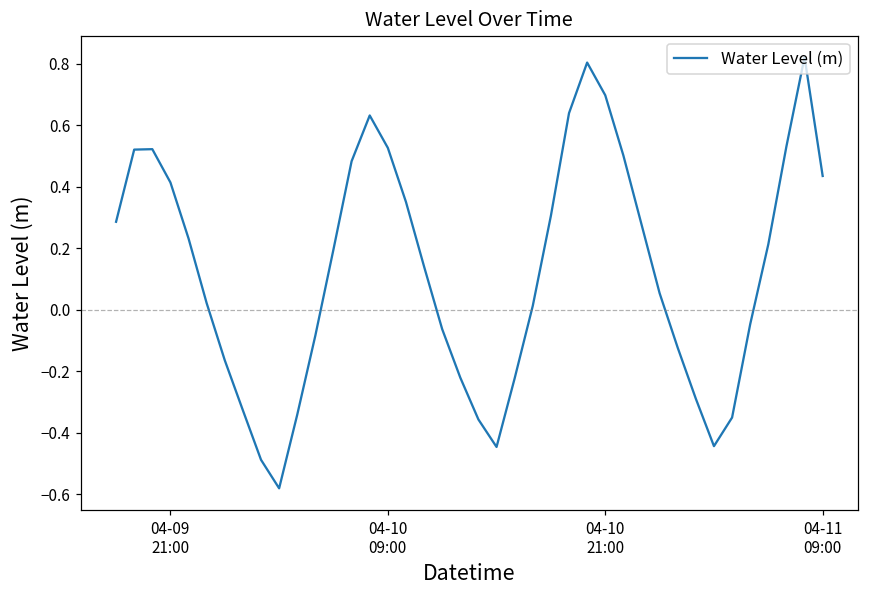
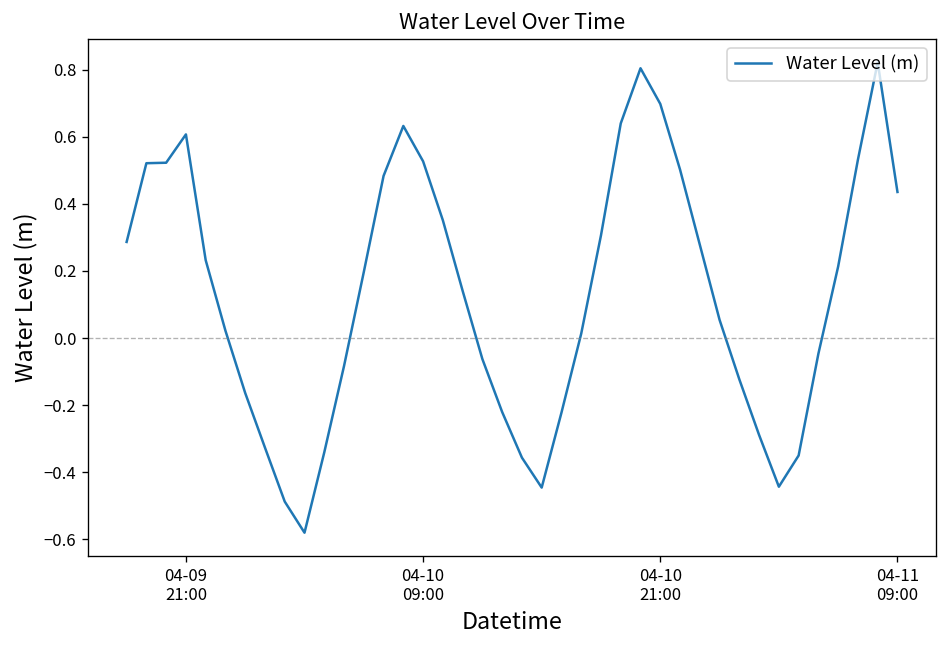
04-09 21:00: 0.41 -> 0.61
